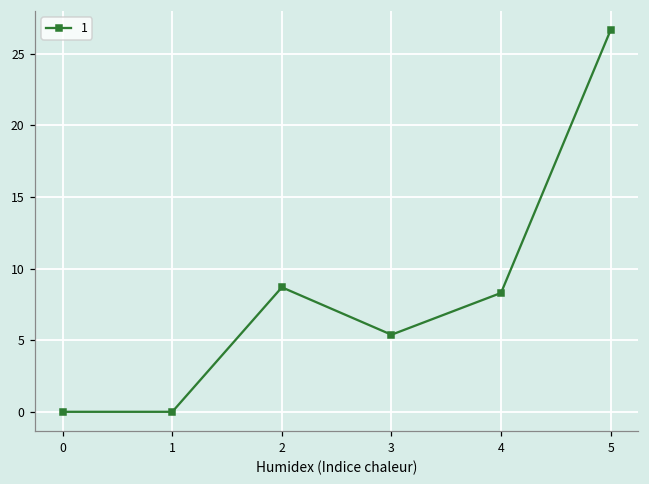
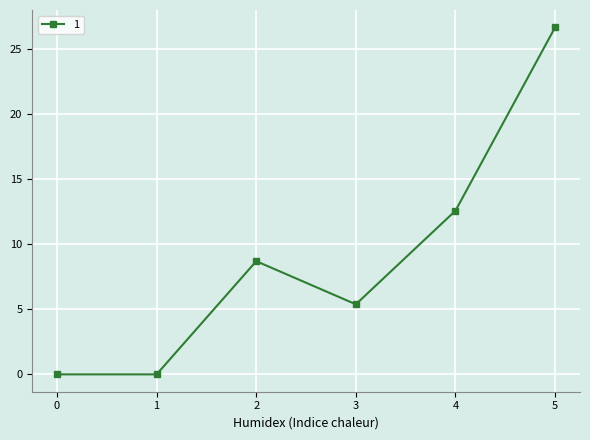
4: 8.3 -> 12.6
